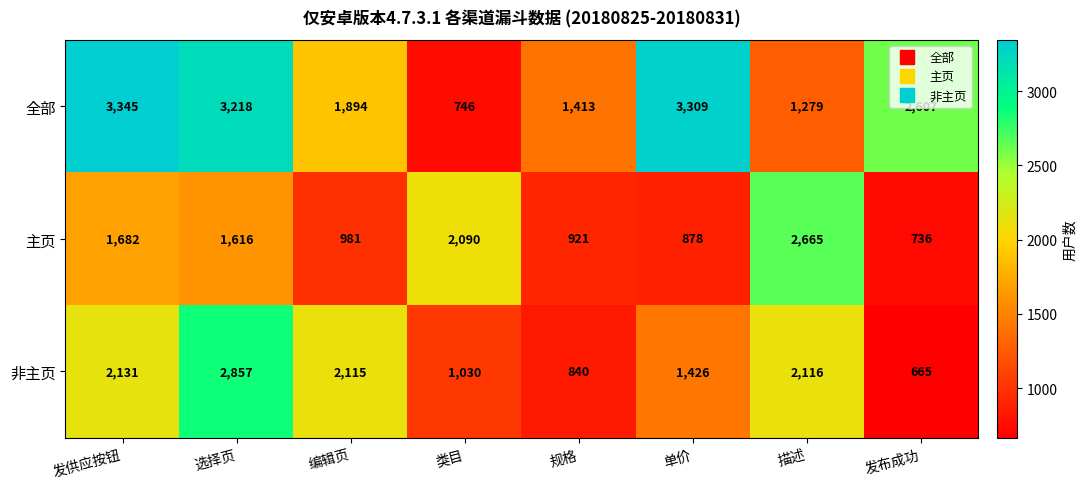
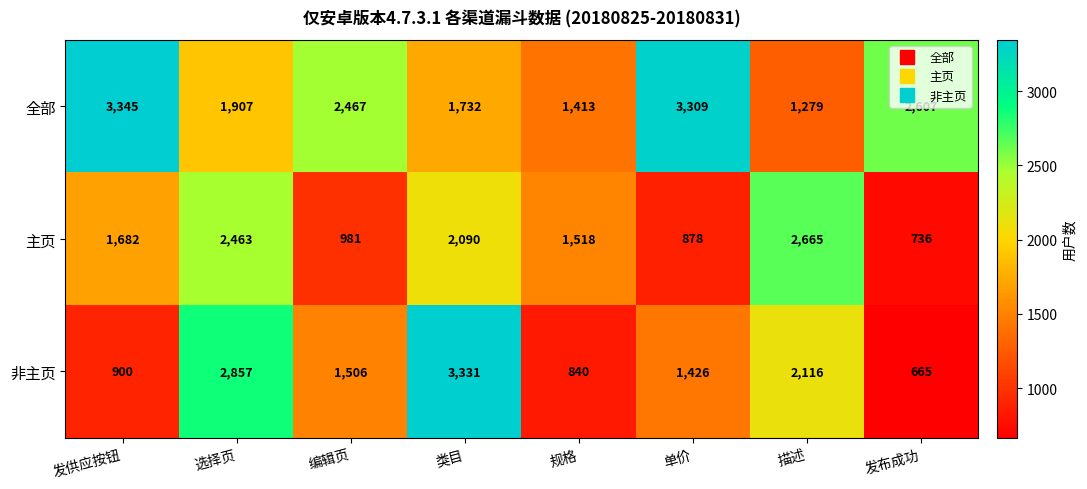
全部, 选择页: 3,218 -> 1,907
全部, 编辑页: 1,894 -> 2,467
全部, 类目: 746 -> 1,732
主页, 选择页: 1,616 -> 2,463
主页, 规格: 921 -> 1,518
非主页, 发供应按钮: 2,131 -> 900
非主页, 编辑页: 2,115 -> 1,506
非主页, 类目: 1,030 -> 3,331
